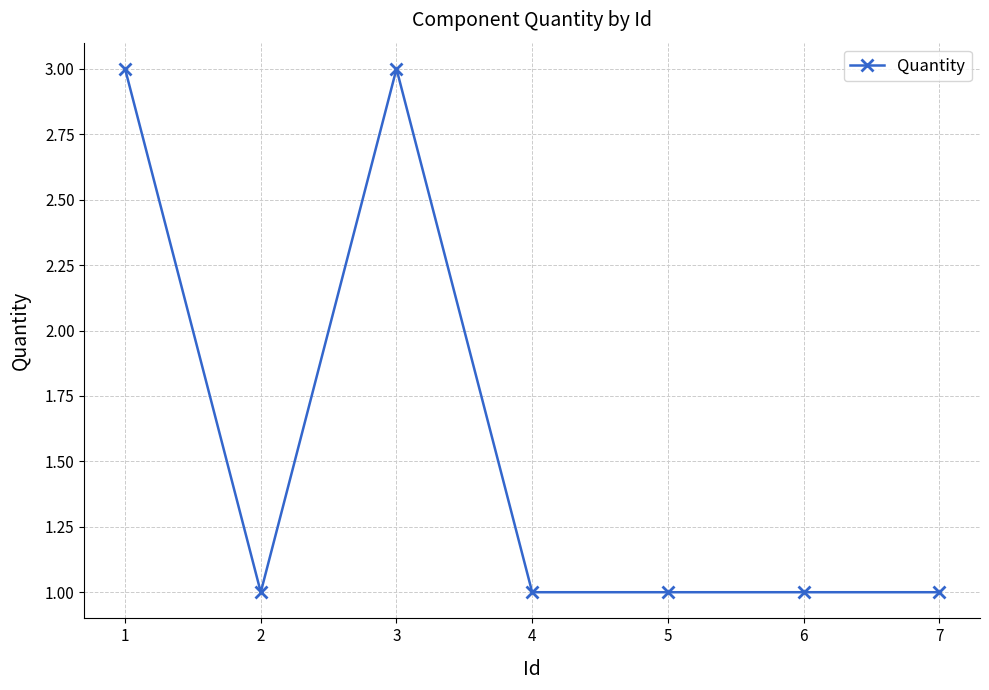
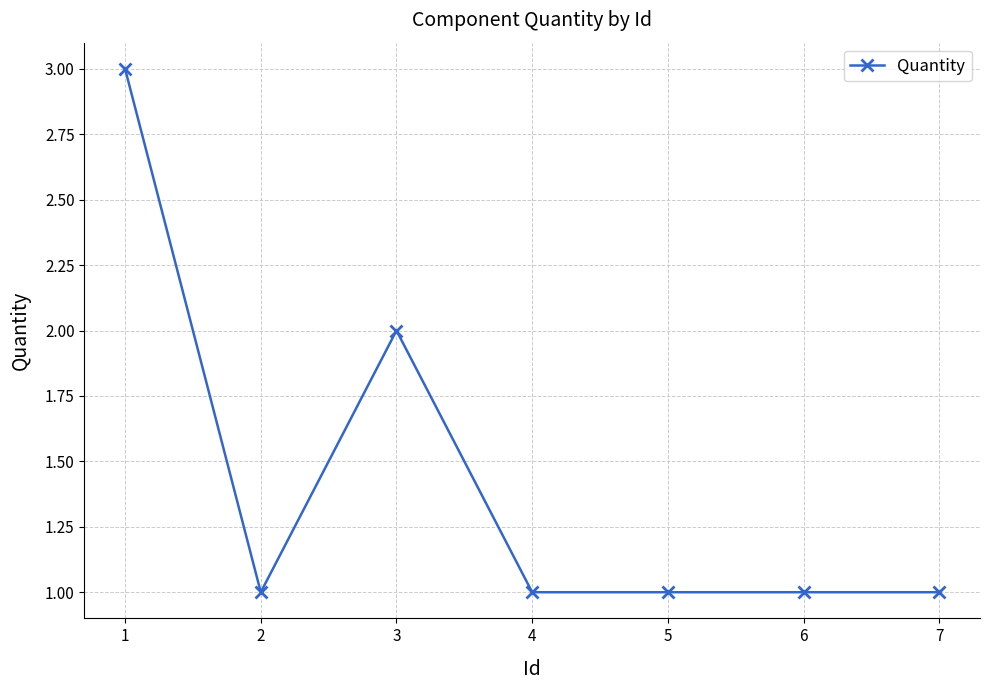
3: 3 -> 2
